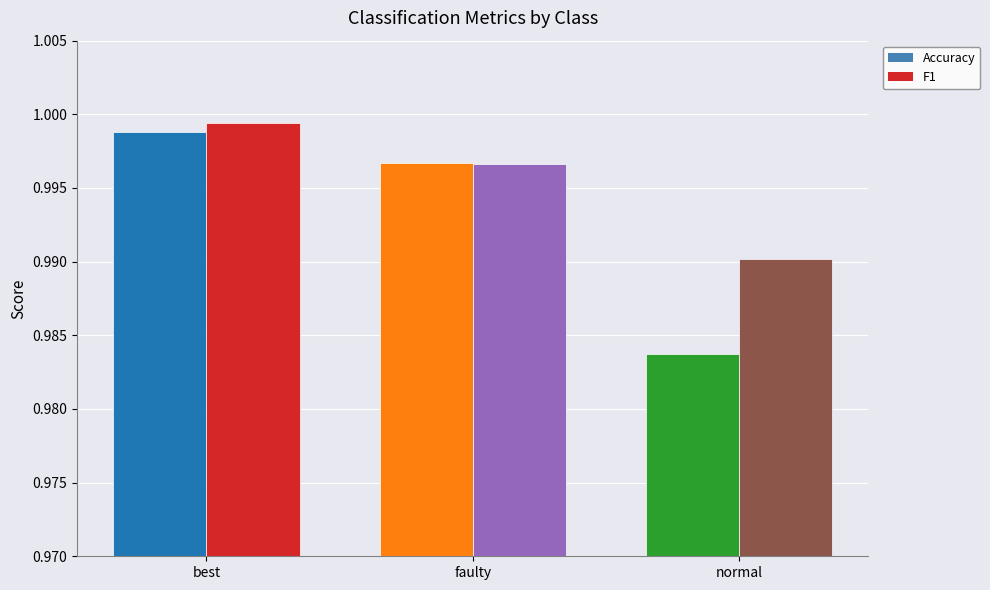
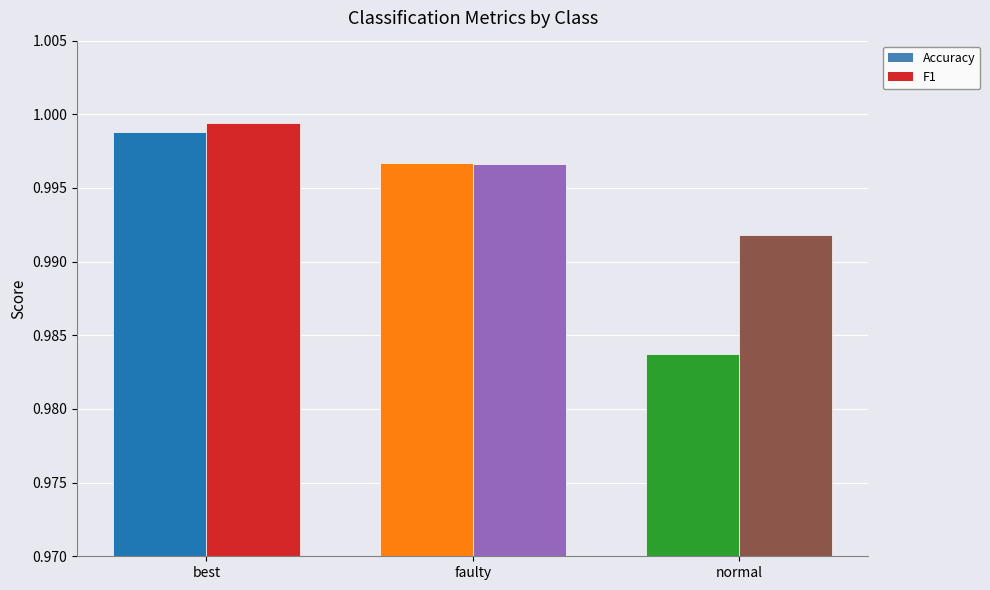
F1, normal: 0.9902 -> 0.9918
